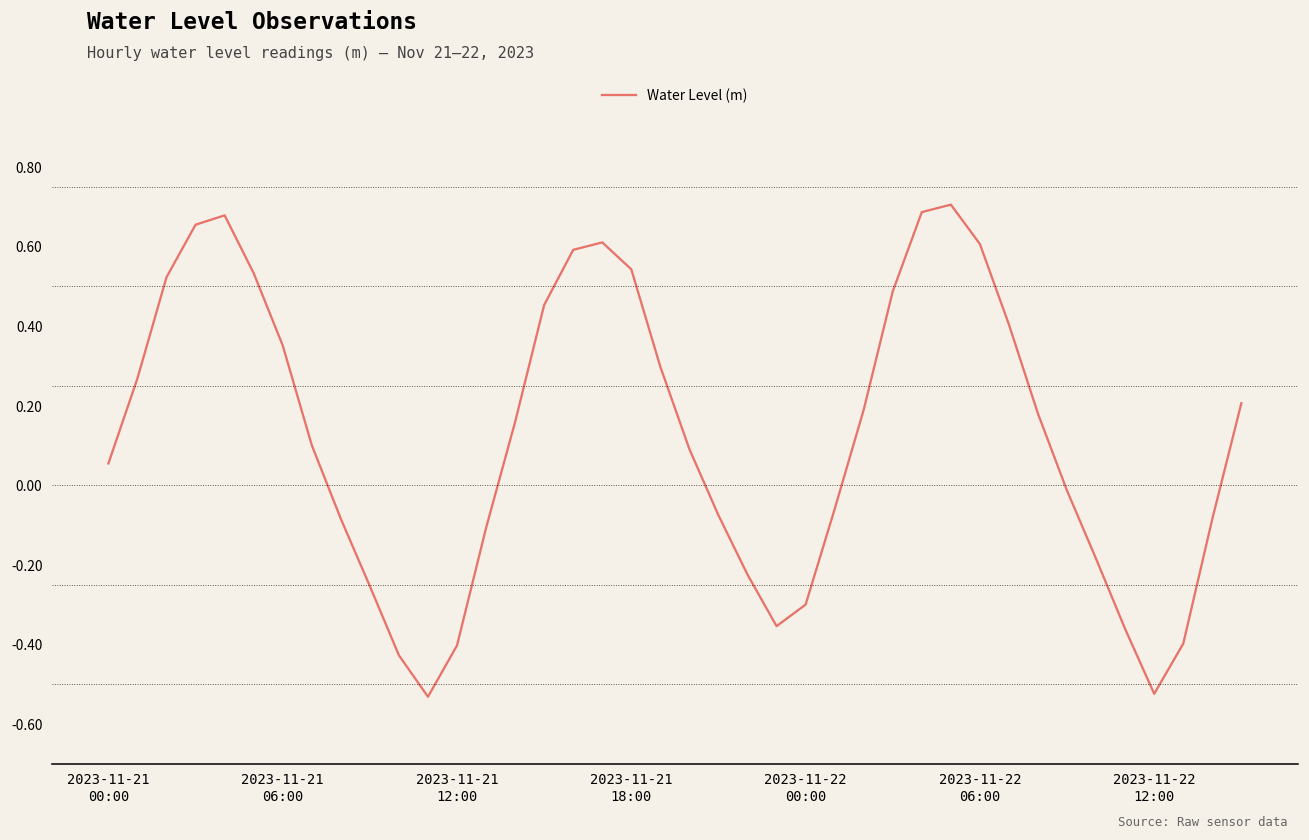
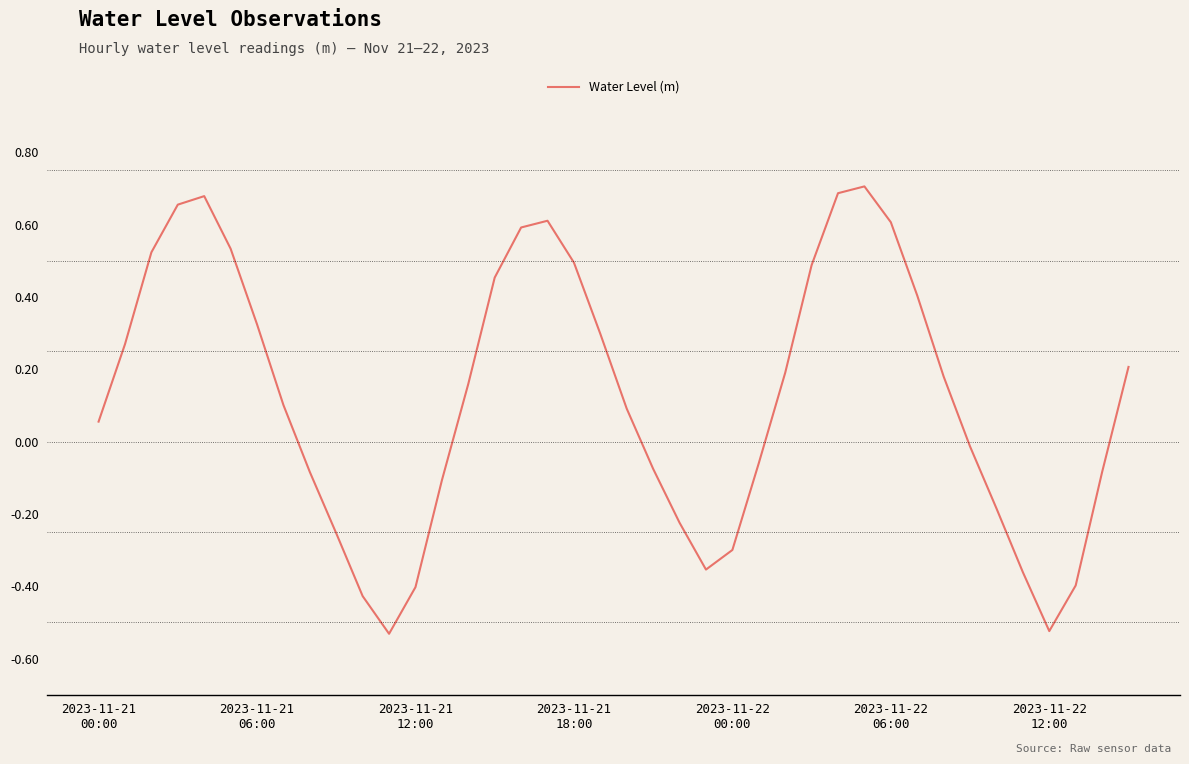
2023-11-21 06:00: 0.35 -> 0.32
2023-11-21 18:00: 0.54 -> 0.49
